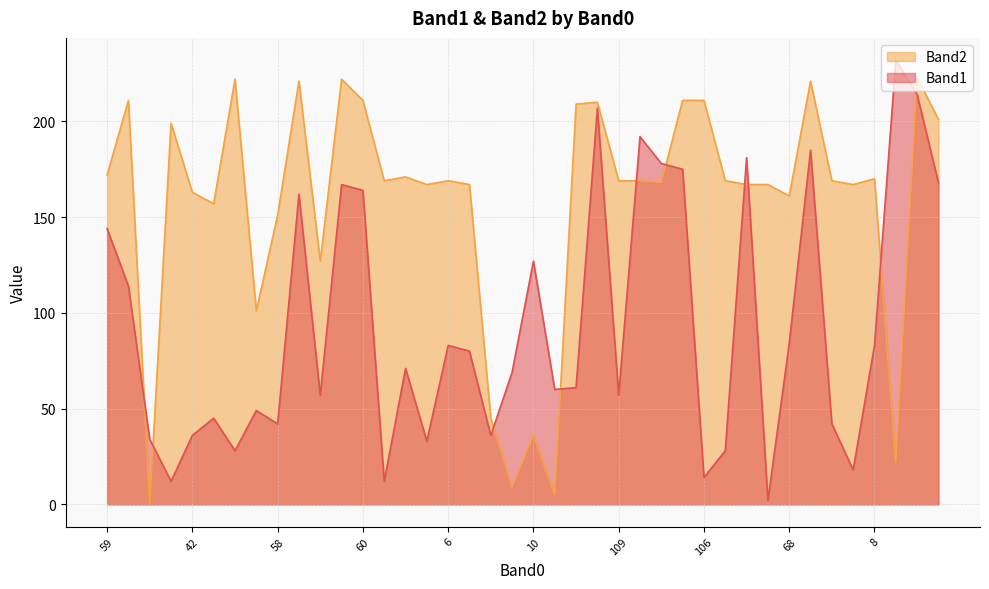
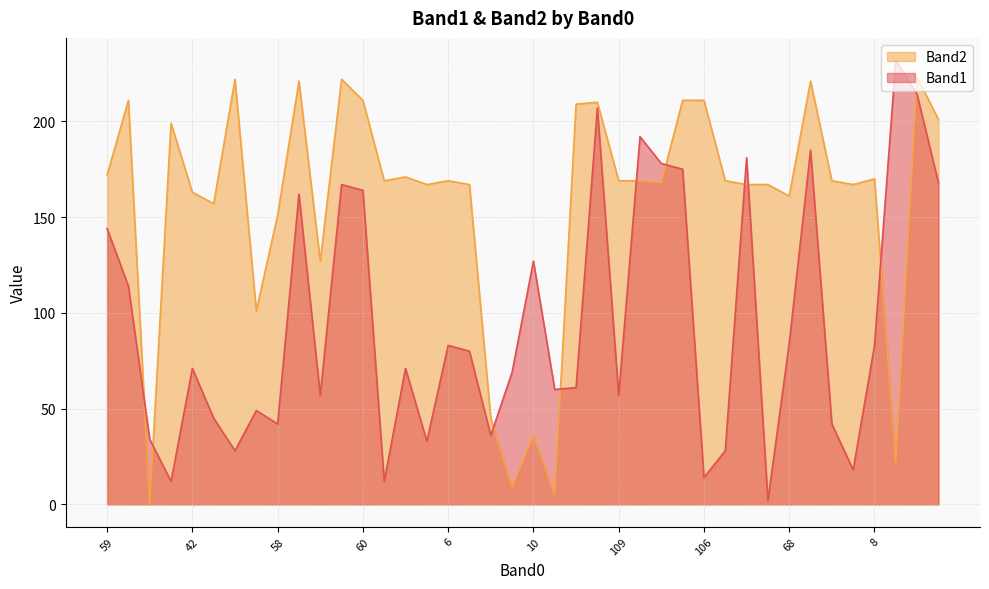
Band1, 42: 36 -> 71
